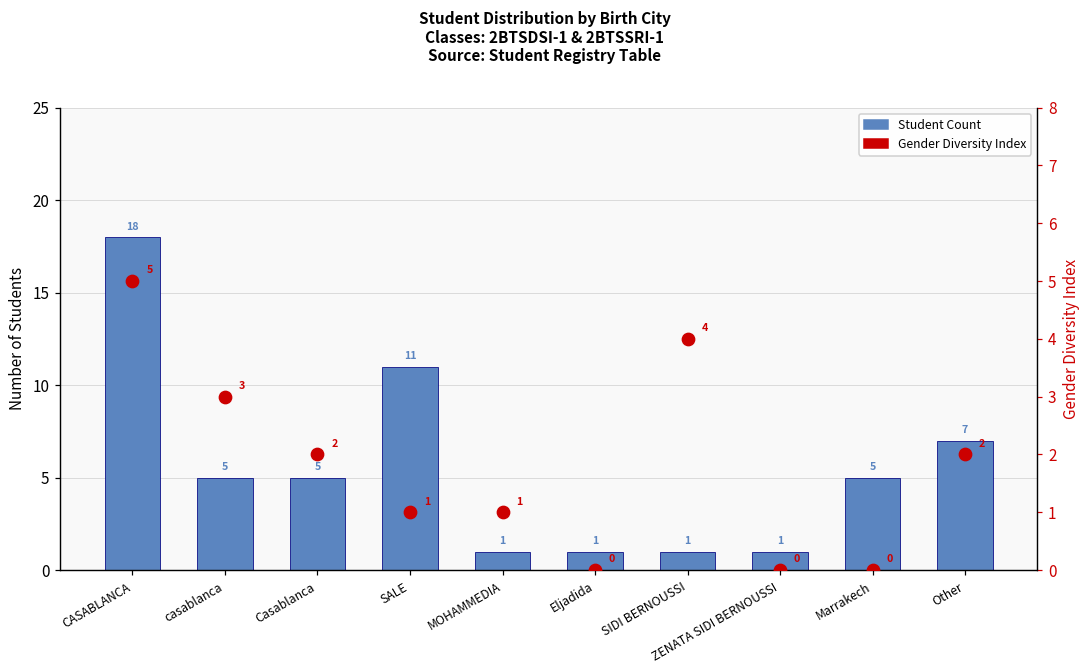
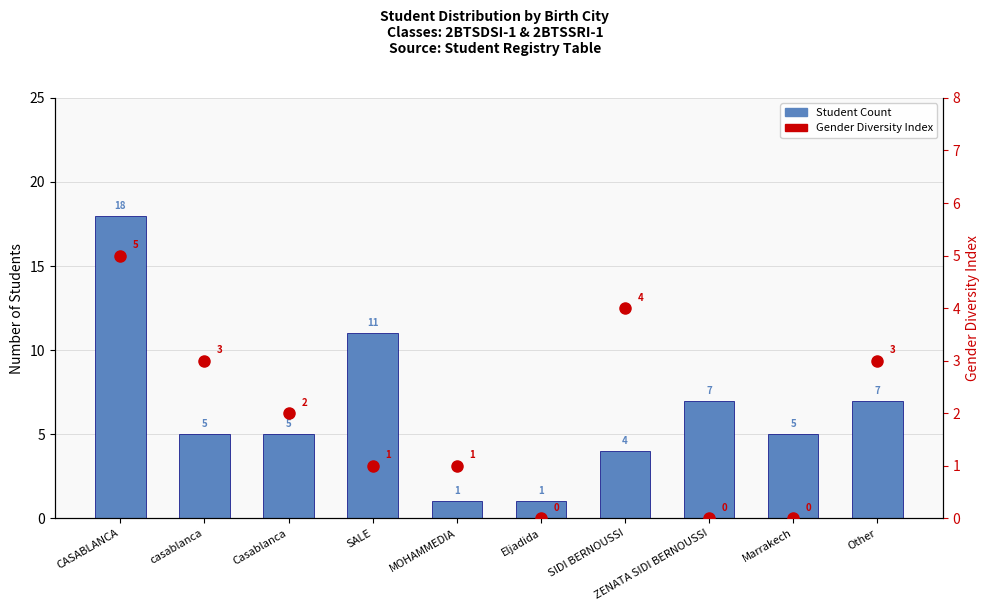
Student Count, SIDI BERNOUSSI: 1 -> 4
Student Count, ZENATA SIDI BERNOUSSI: 1 -> 7
Gender Diversity Index, Other: 2 -> 3
